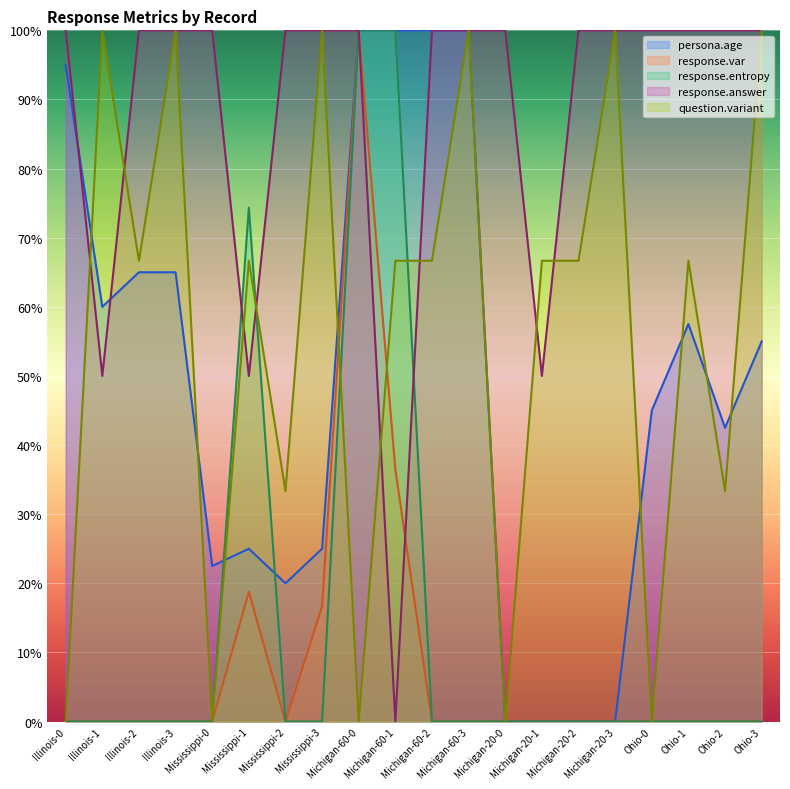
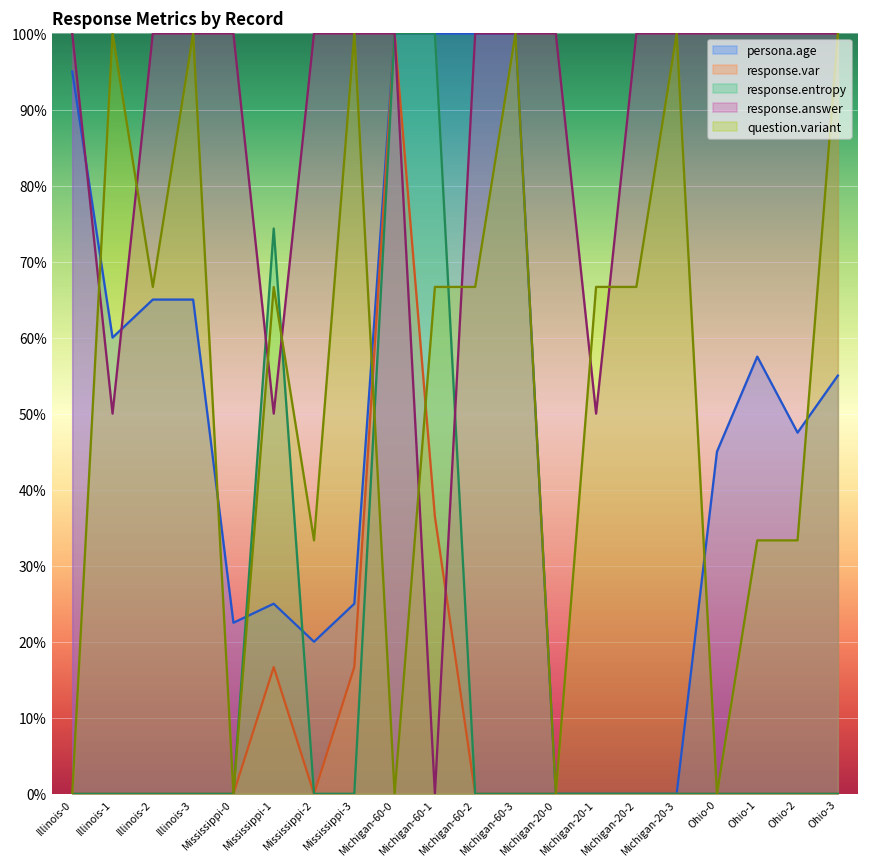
response.var, Mississippi-1: 19% -> 17%
question.variant, Ohio-1: 67% -> 33%
persona.age, Ohio-2: 43% -> 48%
